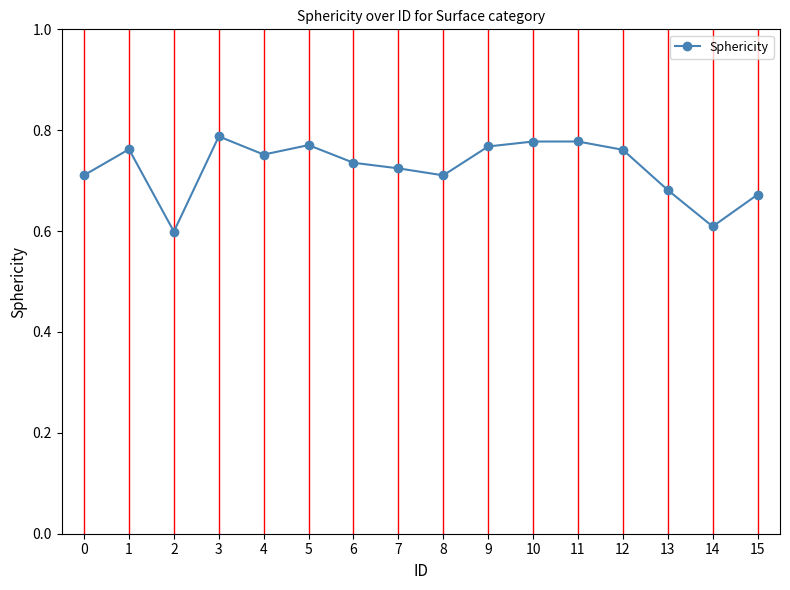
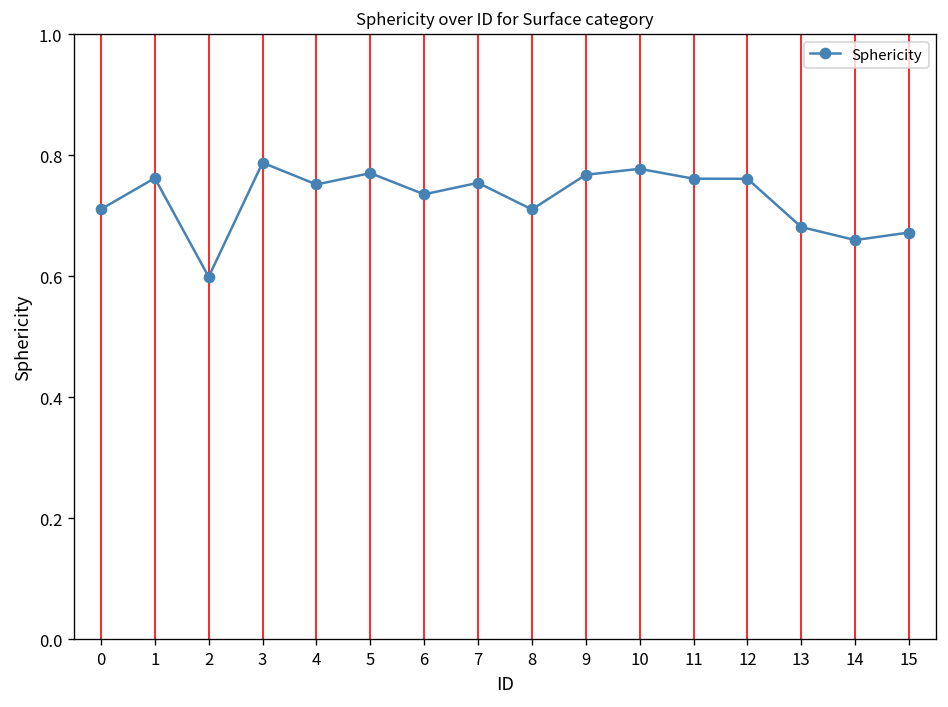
7: 0.72 -> 0.75
11: 0.78 -> 0.76
14: 0.61 -> 0.66
